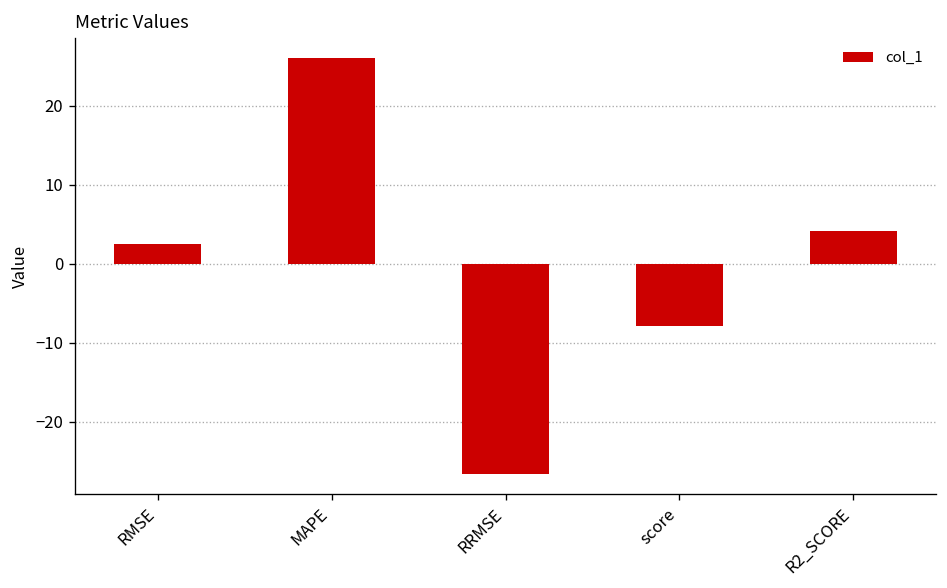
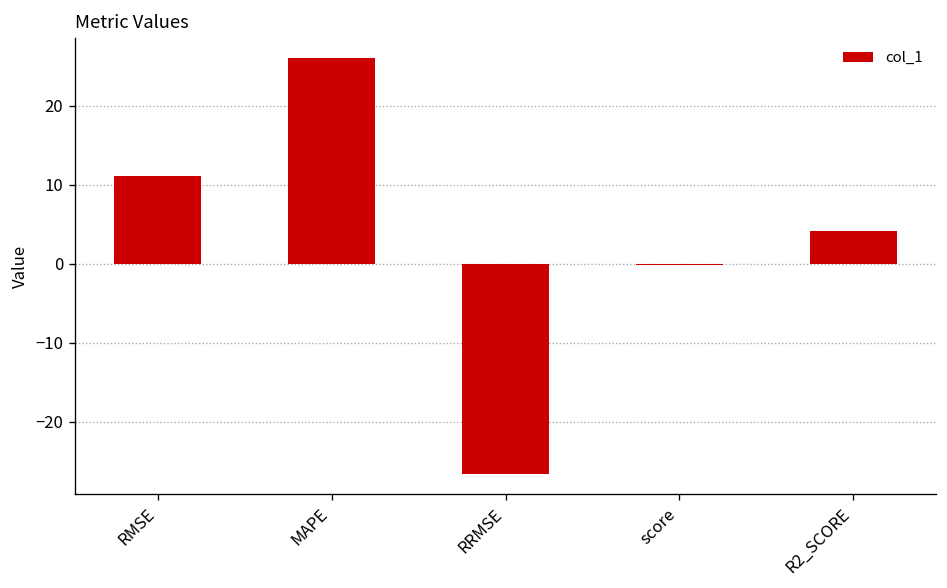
RMSE: 2 -> 11
score: -8 -> 0
